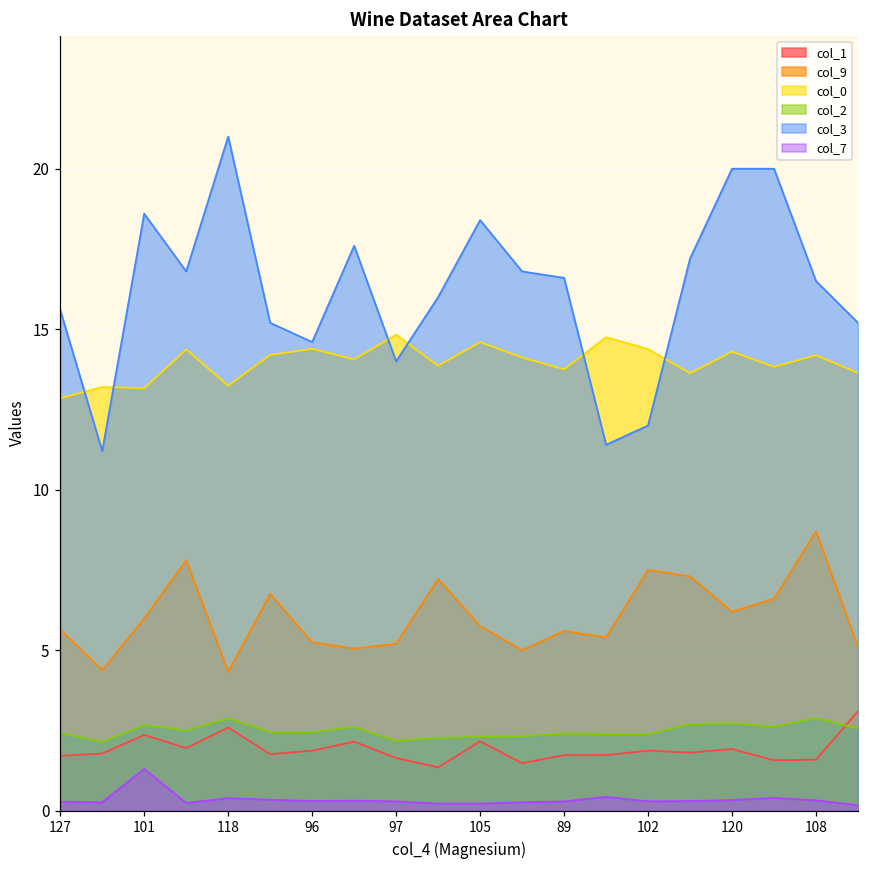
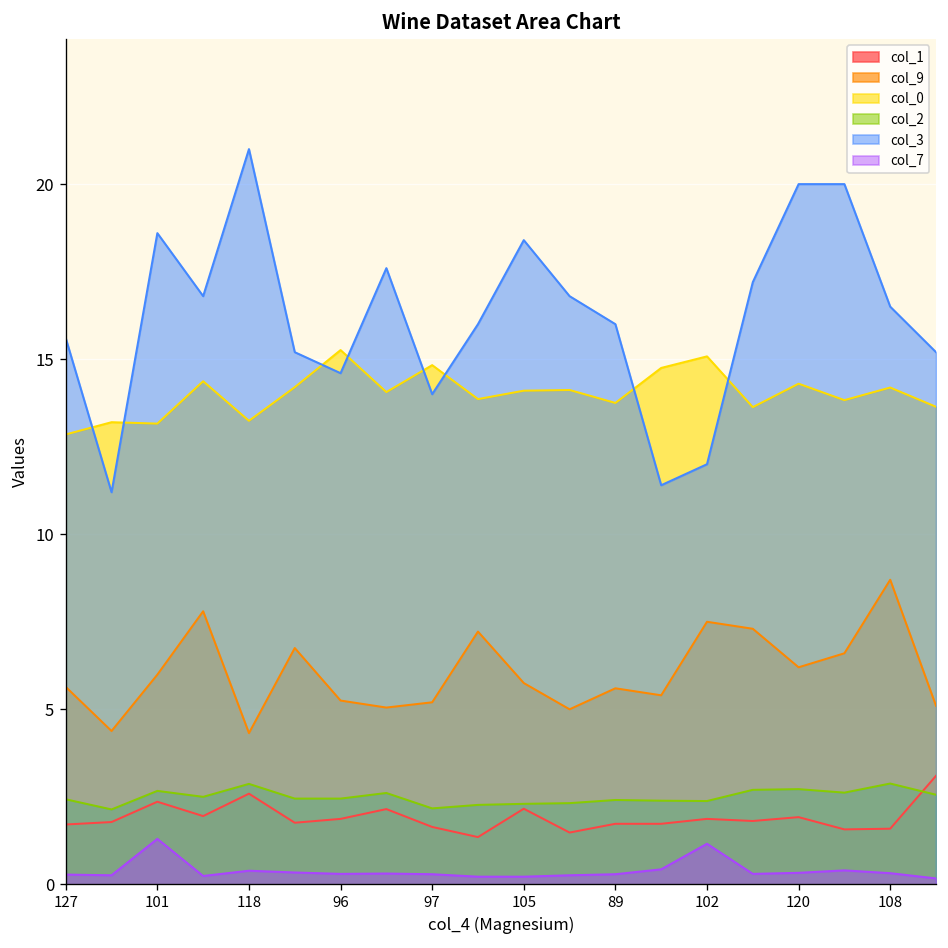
col_0, 96: 14.4 -> 15.3
col_0, 105: 14.6 -> 14.1
col_3, 89: 16.6 -> 16.0
col_0, 102: 14.4 -> 15.1
col_7, 102: 0.3 -> 1.2
